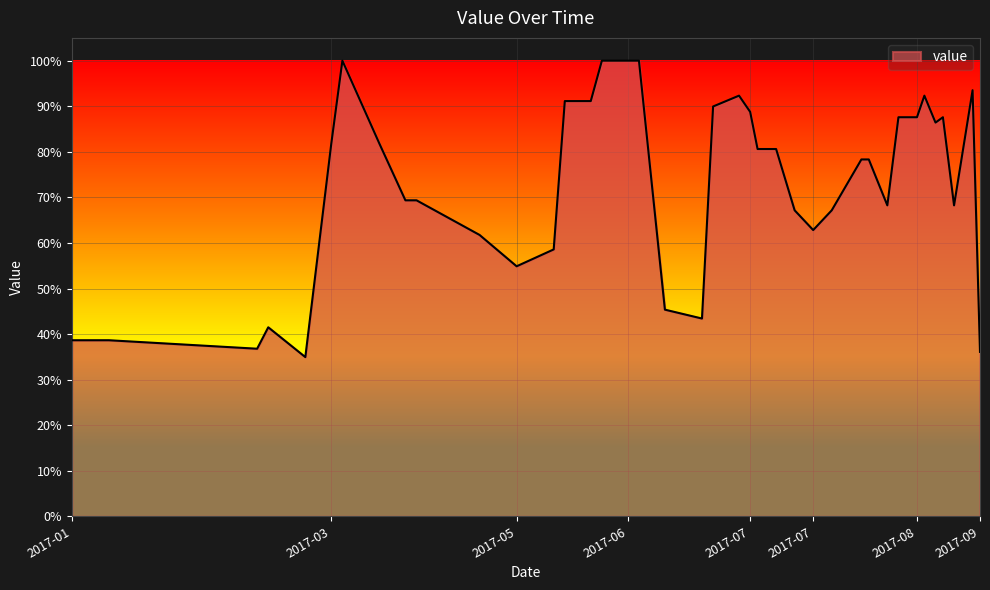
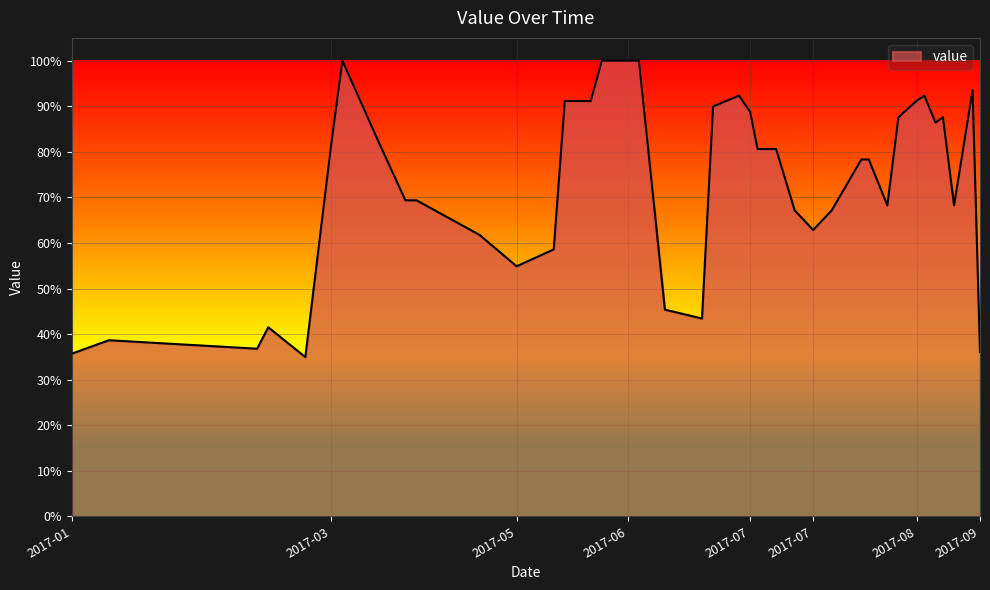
2017-01: 39% -> 36%
2017-08: 88% -> 91%
